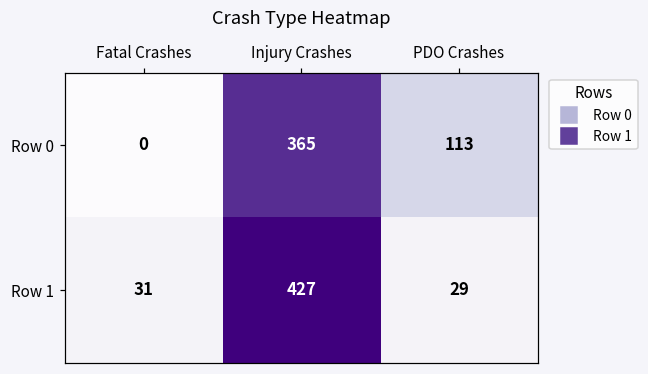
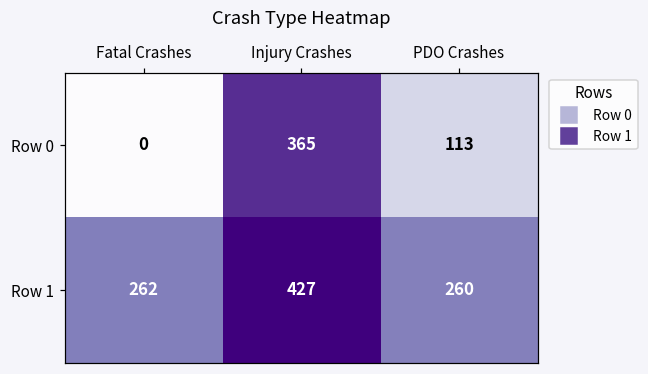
Row 1, Fatal Crashes: 31 -> 262
Row 1, PDO Crashes: 29 -> 260
